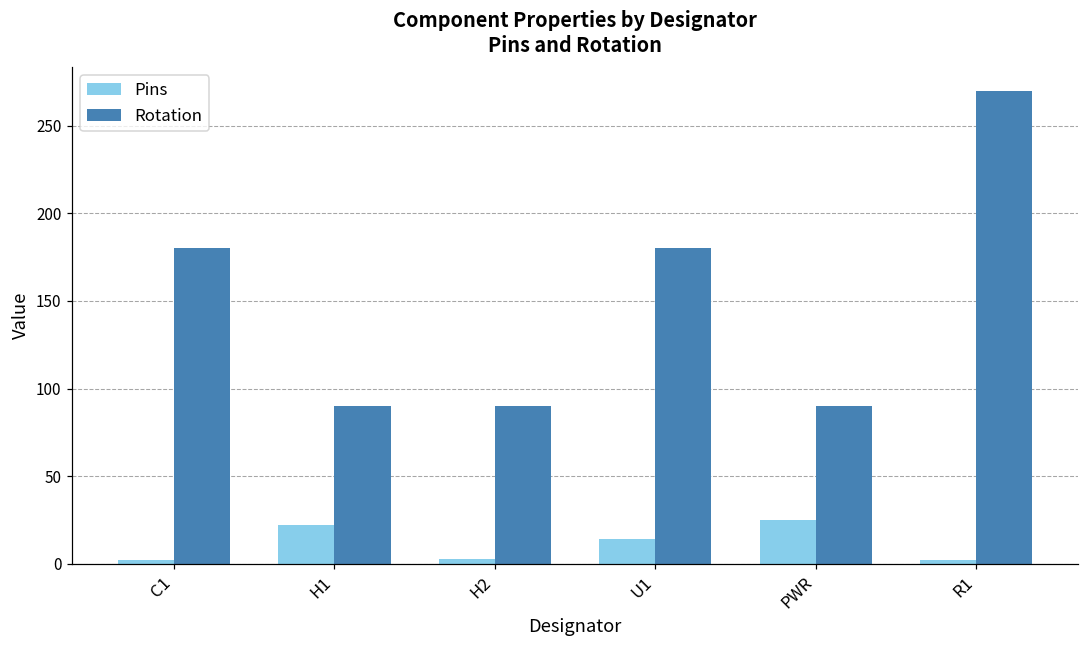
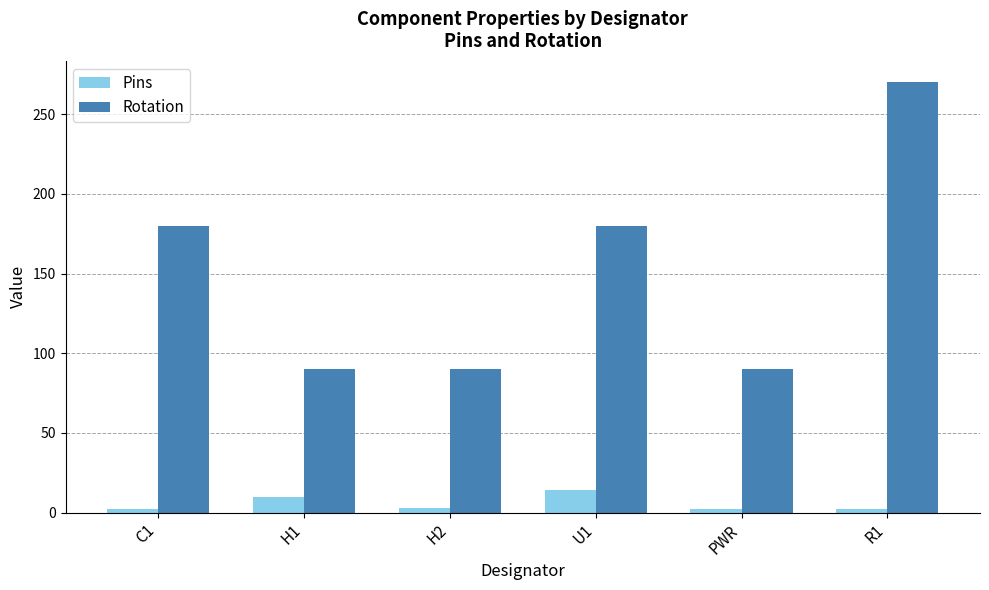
Pins, H1: 22 -> 10
Pins, PWR: 25 -> 2
